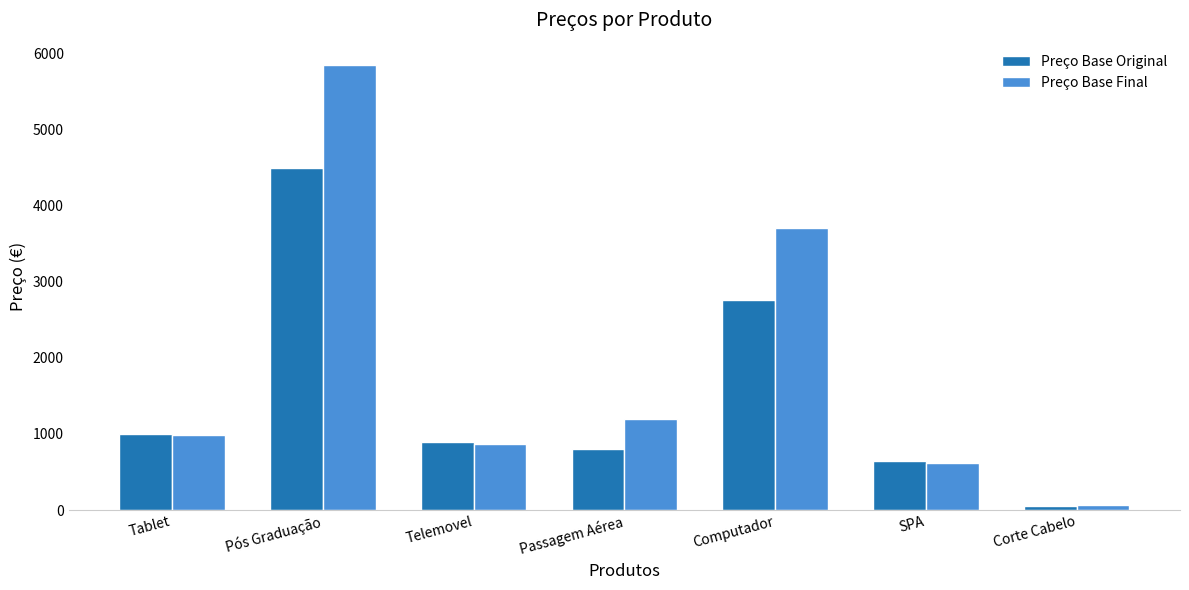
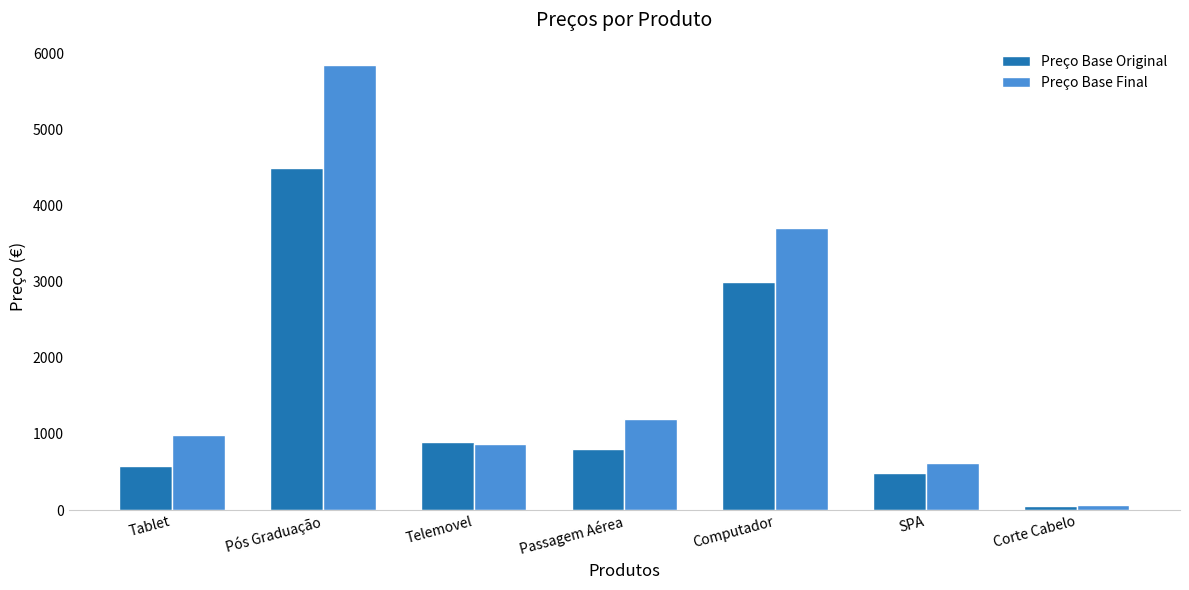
Preço Base Original, Tablet: 1000 -> 600
Preço Base Original, Computador: 2800 -> 3000
Preço Base Original, SPA: 600 -> 500
